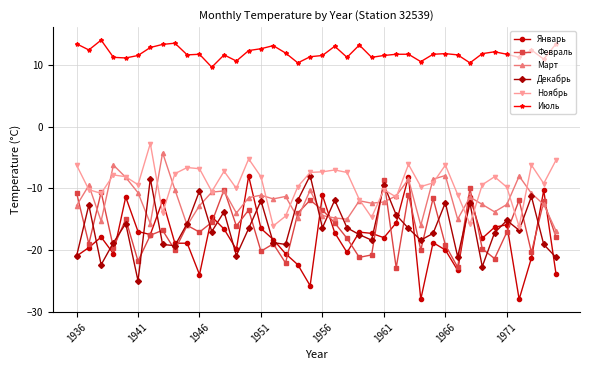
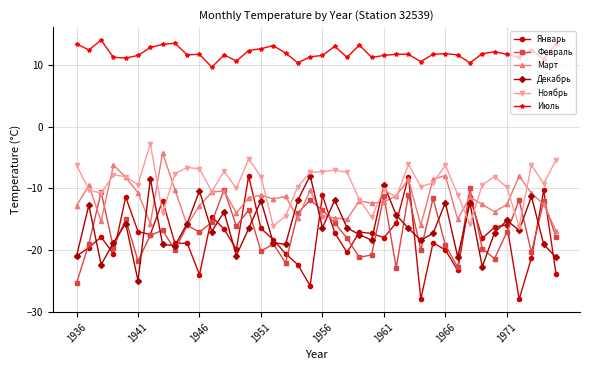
Февраль, 1936: -11 -> -25
Февраль, 1961: -9 -> -11
